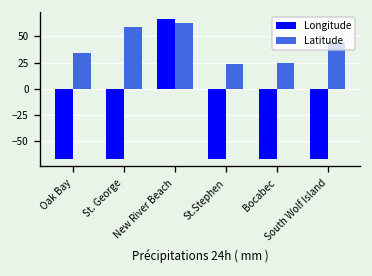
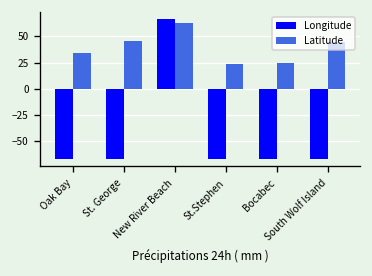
Latitude, St. George: 60 -> 50
